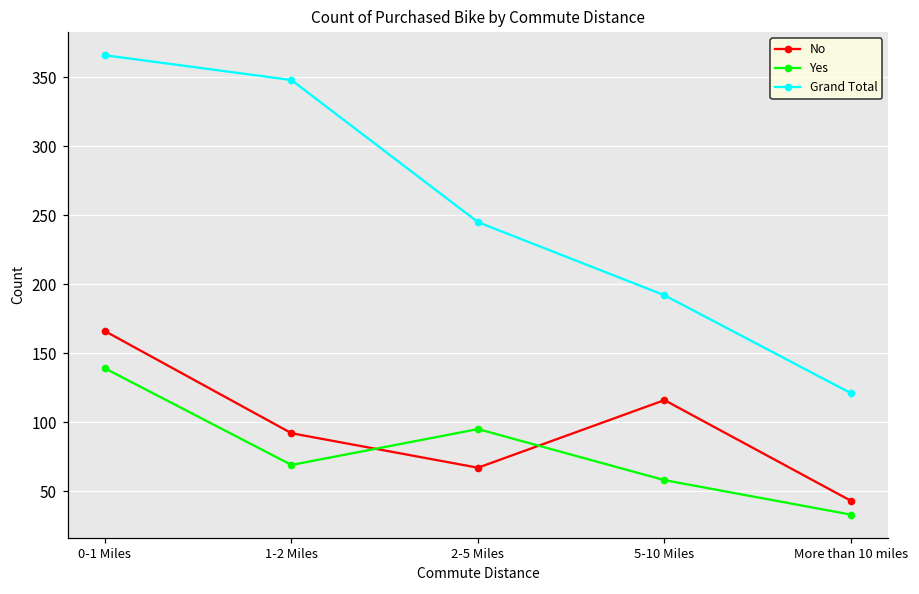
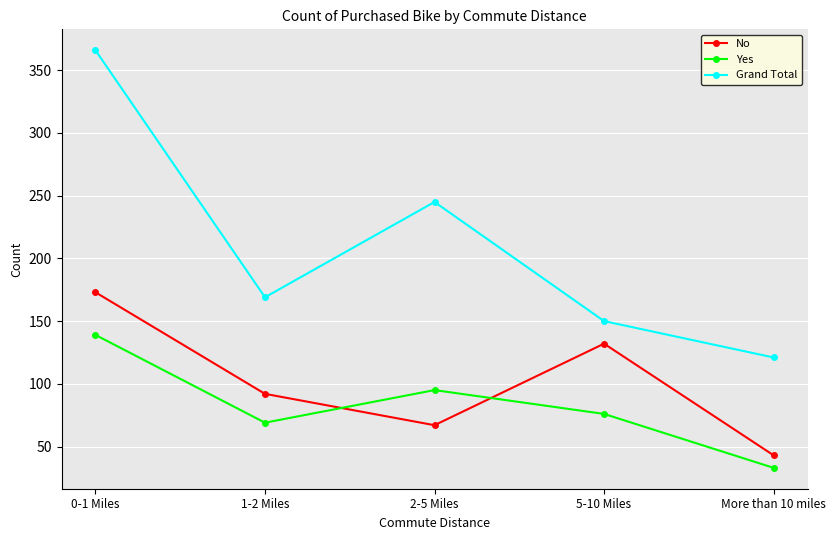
No, 0-1 Miles: 166 -> 173
Grand Total, 1-2 Miles: 348 -> 169
No, 5-10 Miles: 116 -> 132
Yes, 5-10 Miles: 58 -> 76
Grand Total, 5-10 Miles: 192 -> 150
